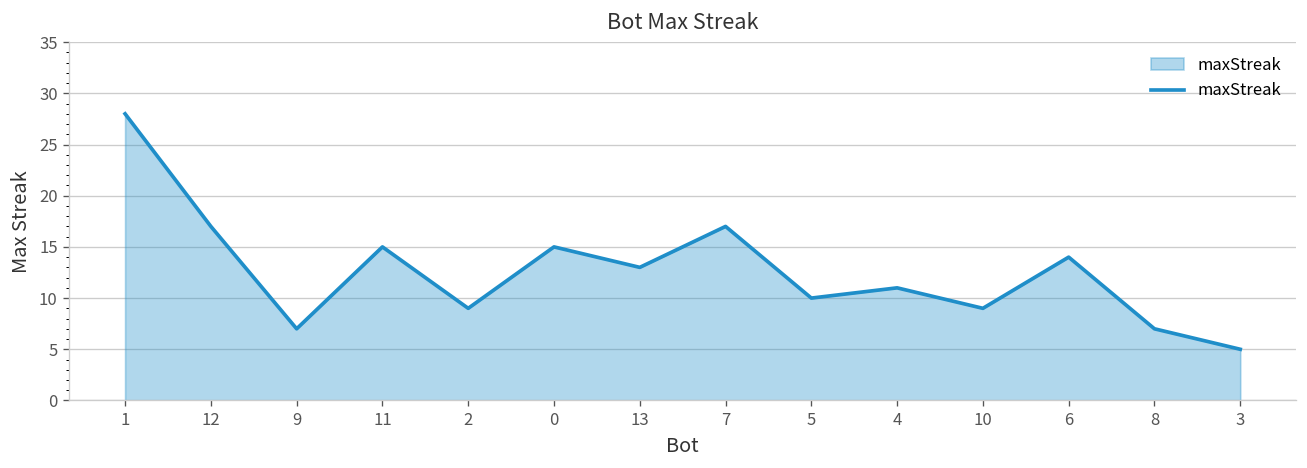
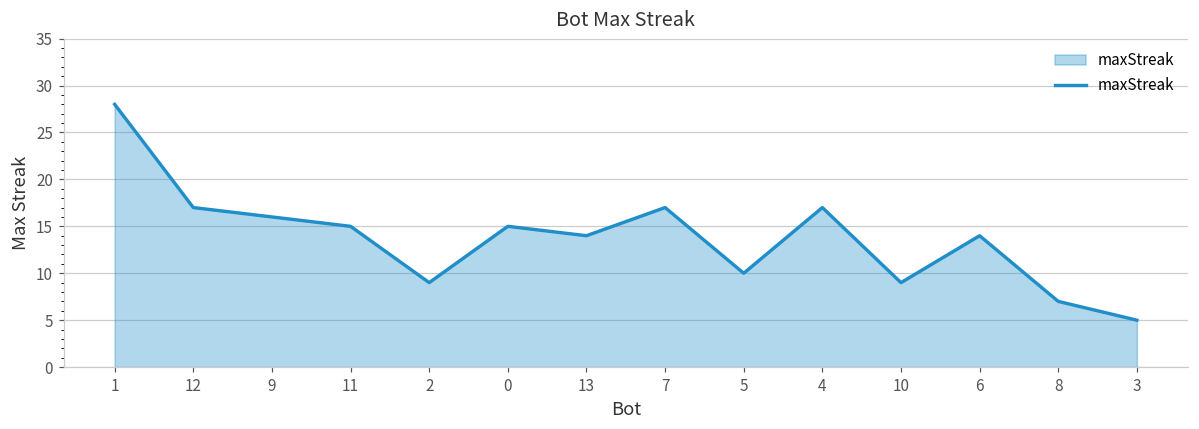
9: 7 -> 16
13: 13 -> 14
4: 11 -> 17
